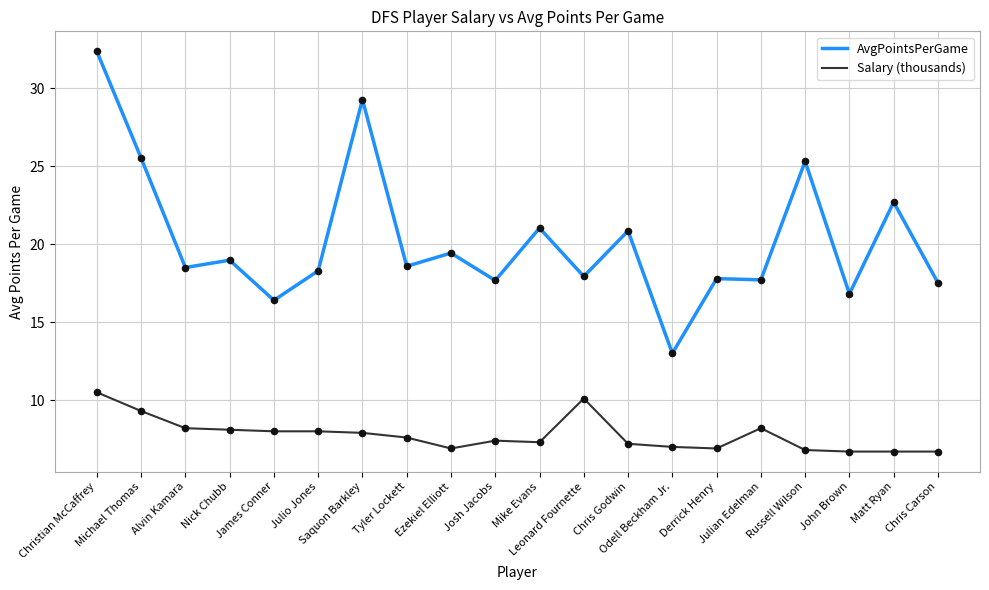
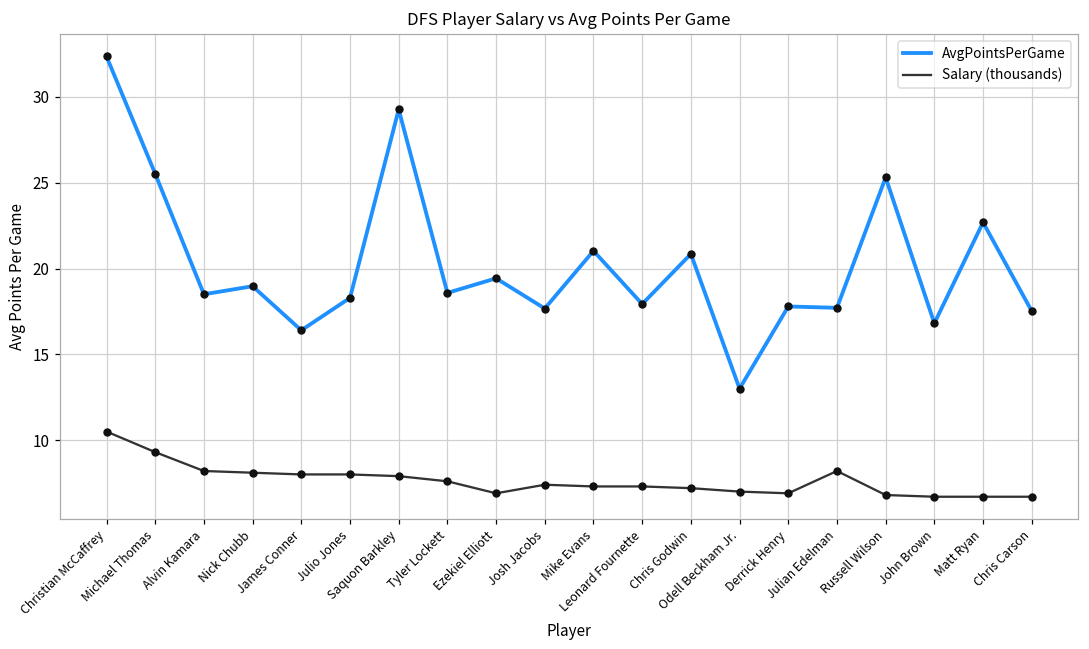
Salary (thousands), Leonard Fournette: 10.1 -> 7.3
